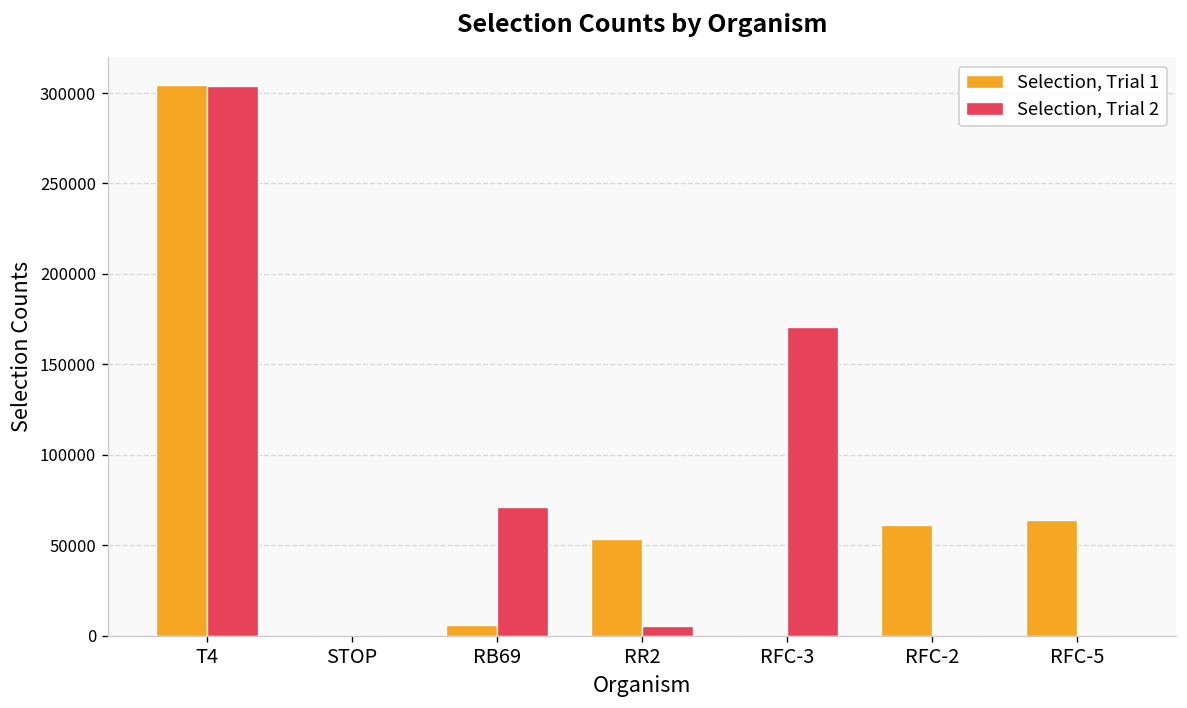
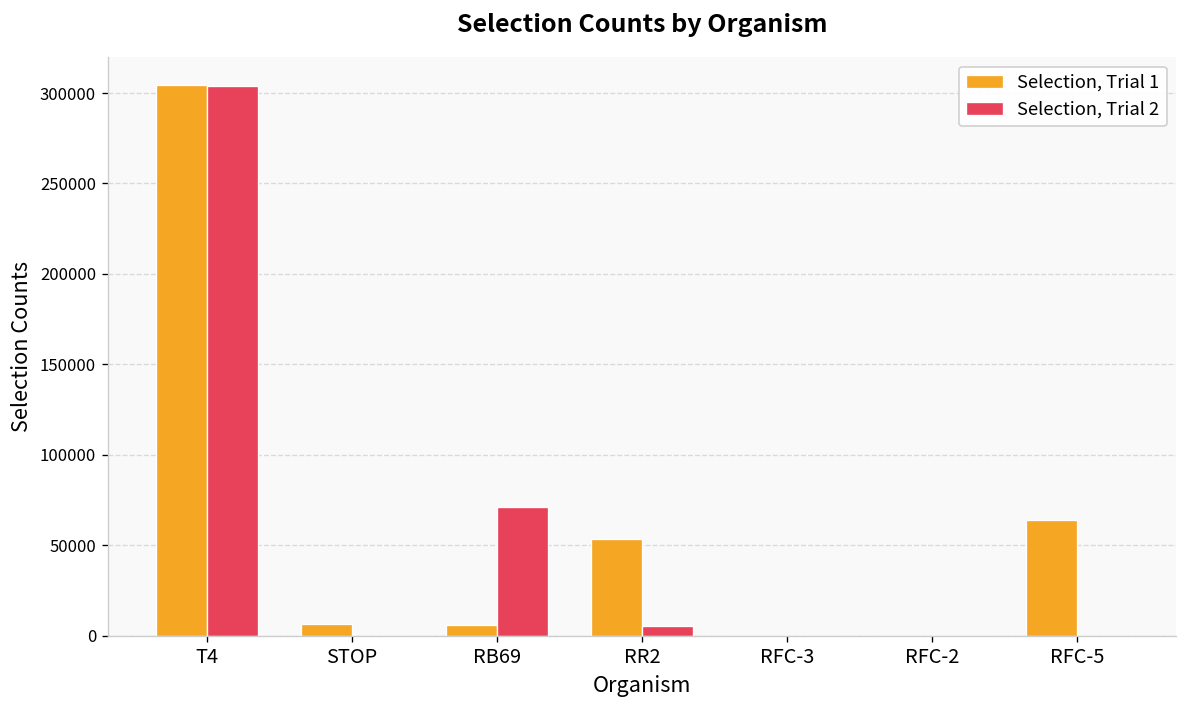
Selection, Trial 1, STOP: 0 -> 7000
Selection, Trial 2, RFC-3: 171000 -> 0
Selection, Trial 1, RFC-2: 61000 -> 0
